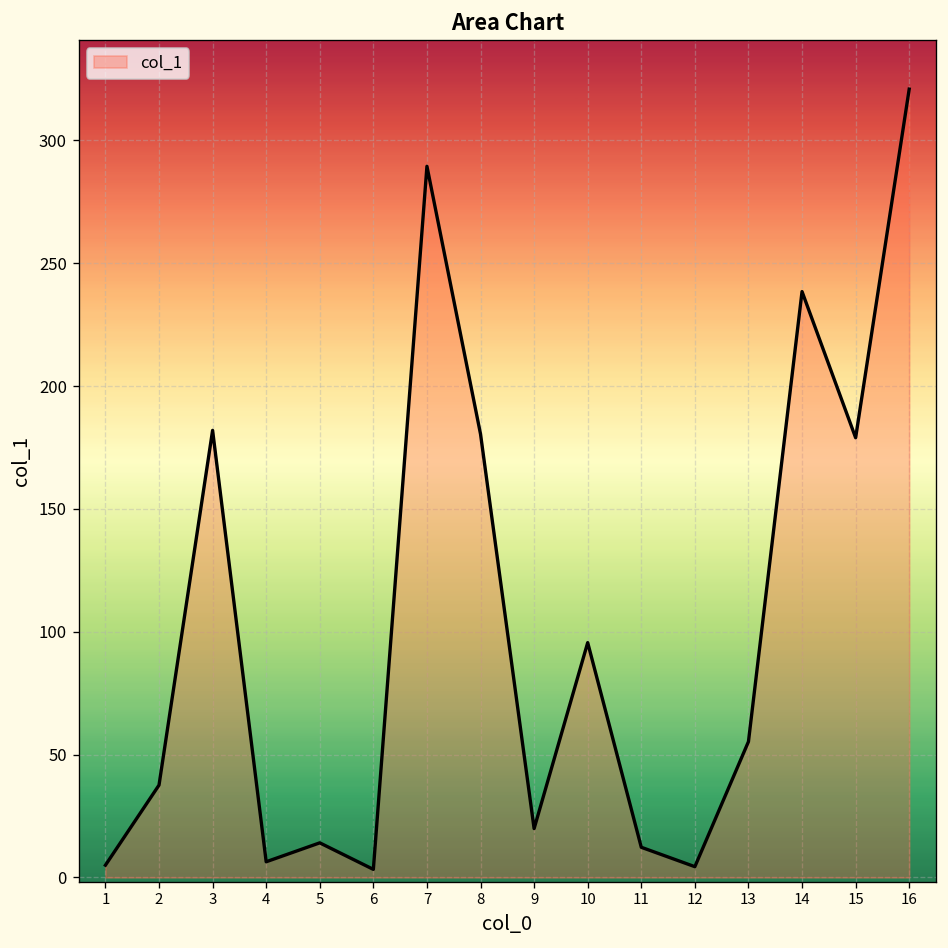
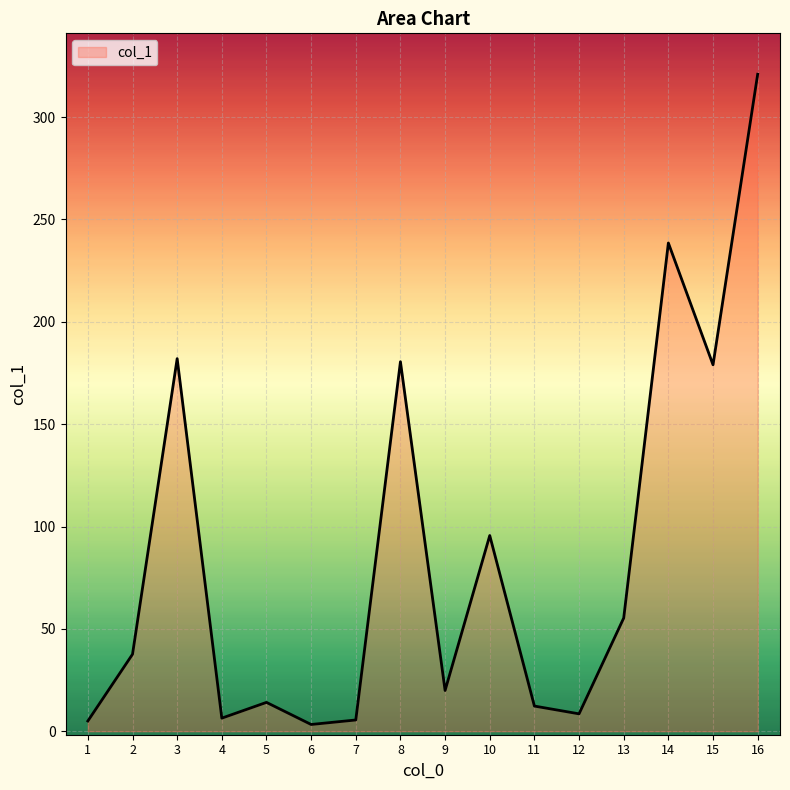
7: 290 -> 6
12: 4 -> 9
